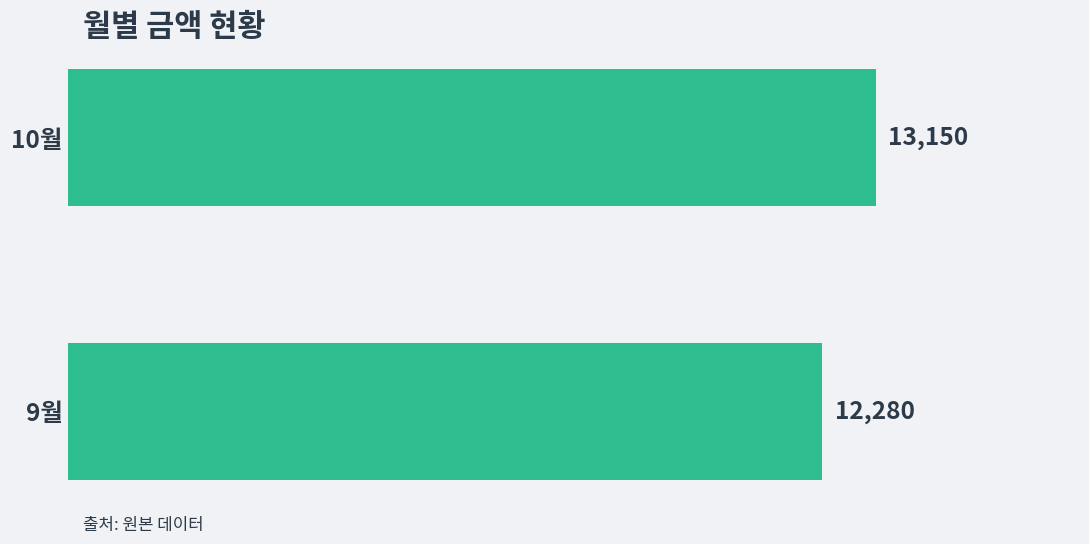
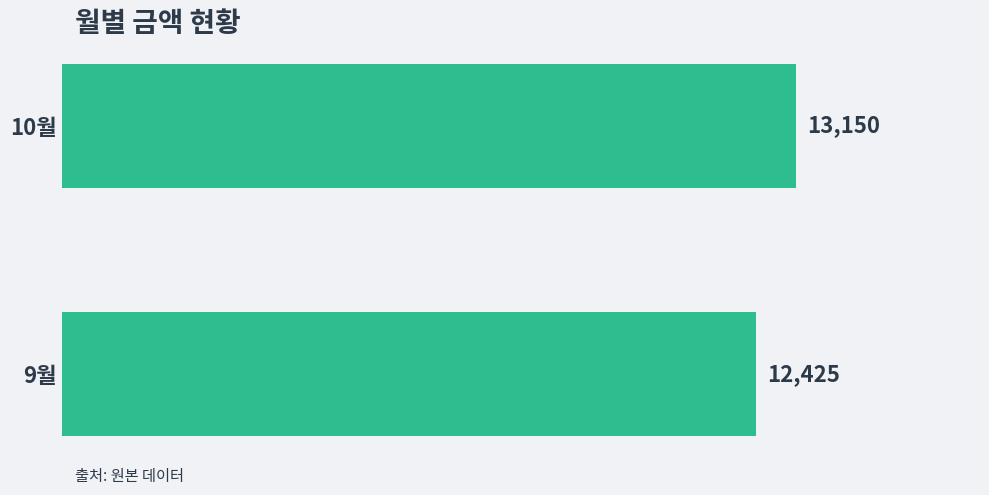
9월: 12,280 -> 12,425
